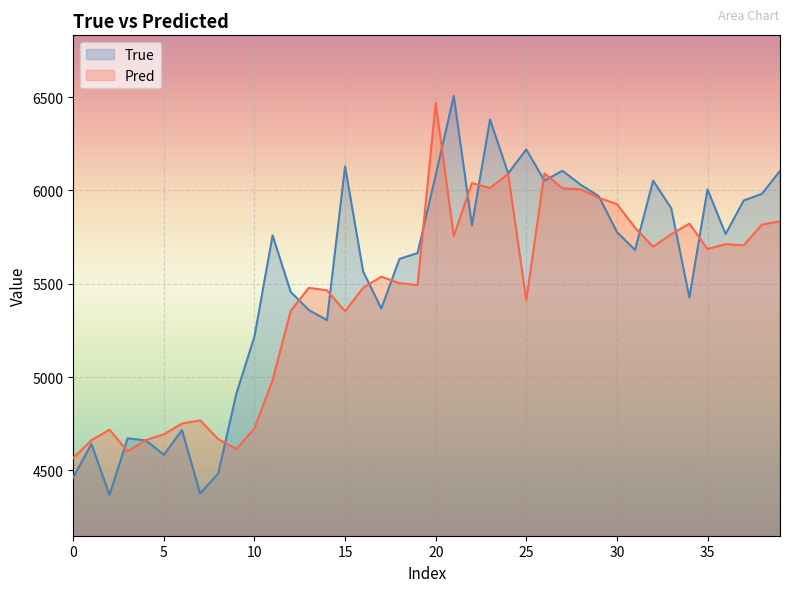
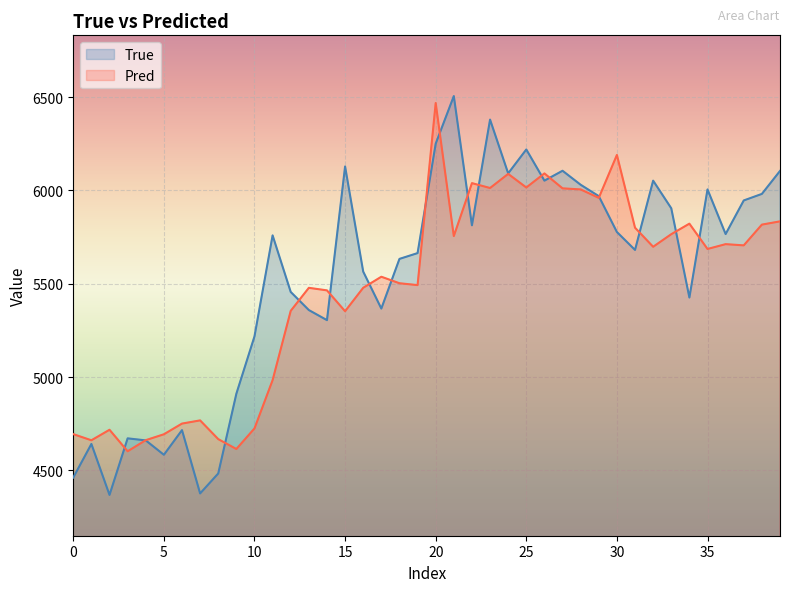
Pred, 0: 4570 -> 4690
True, 20: 6080 -> 6250
Pred, 25: 5410 -> 6020
Pred, 30: 5930 -> 6190
